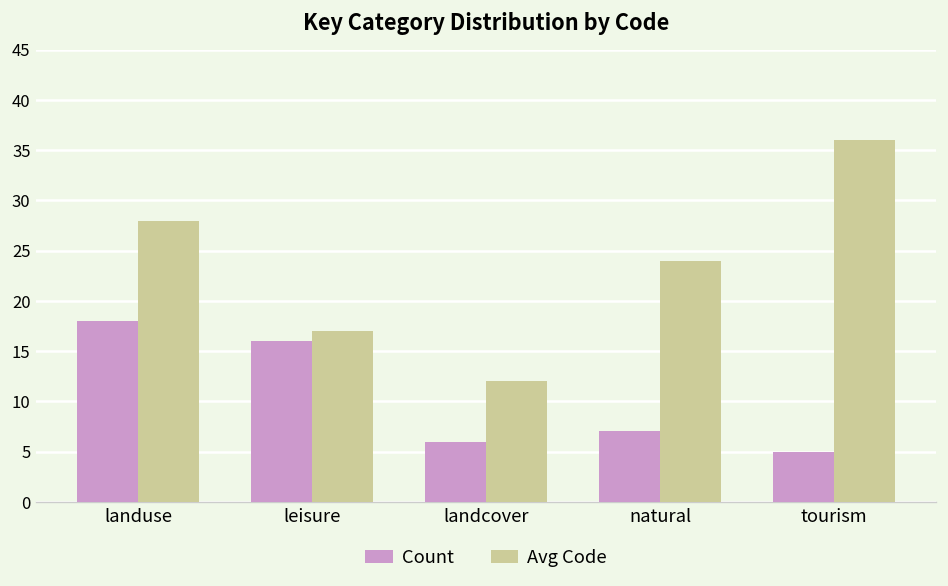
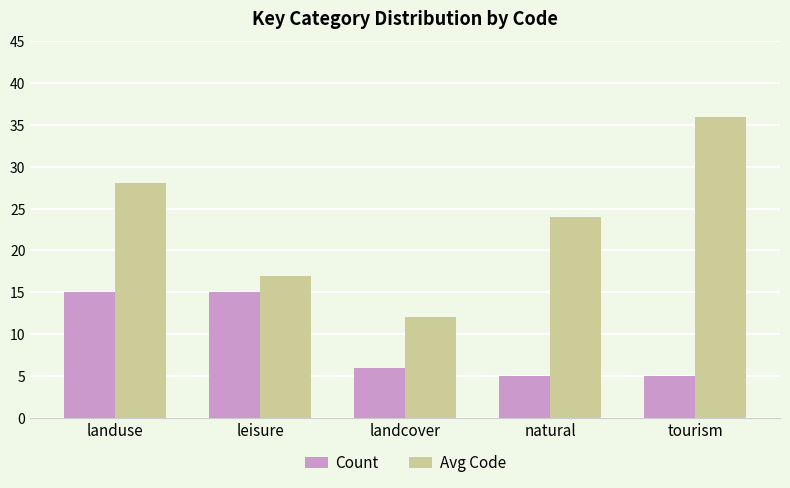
Count, landuse: 18 -> 15
Count, leisure: 16 -> 15
Count, natural: 7 -> 5
